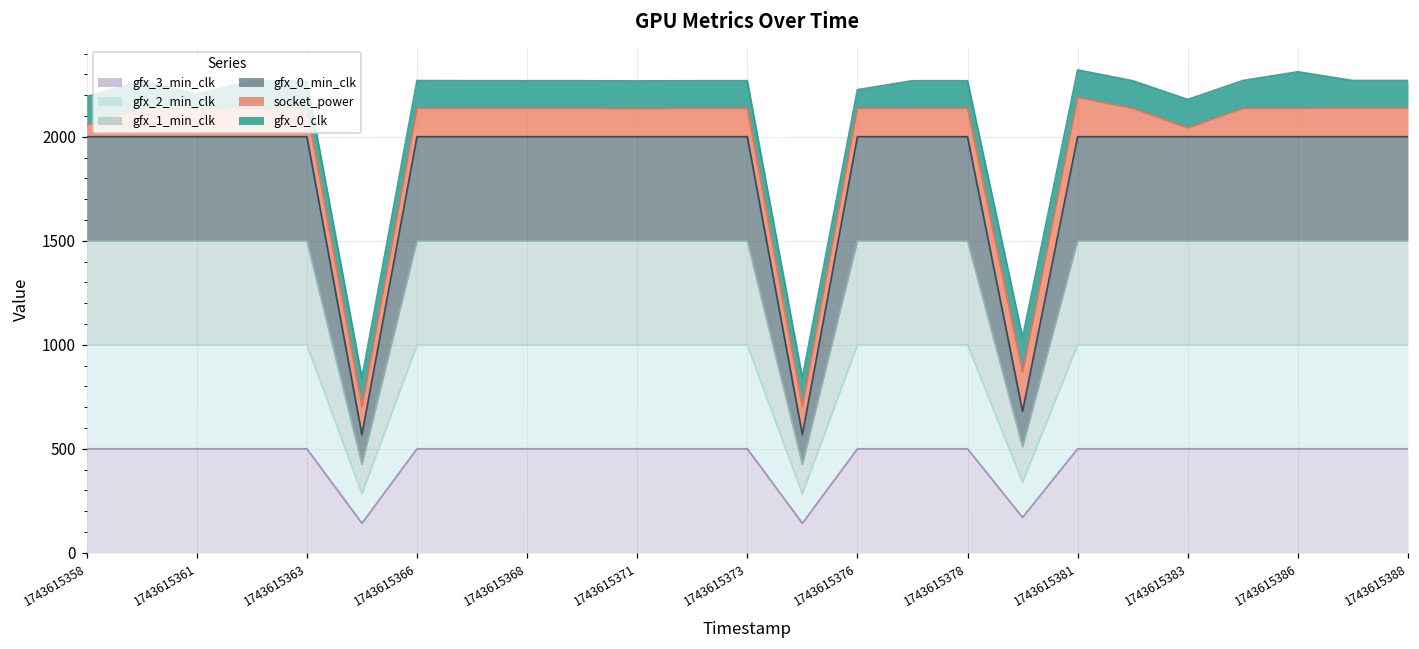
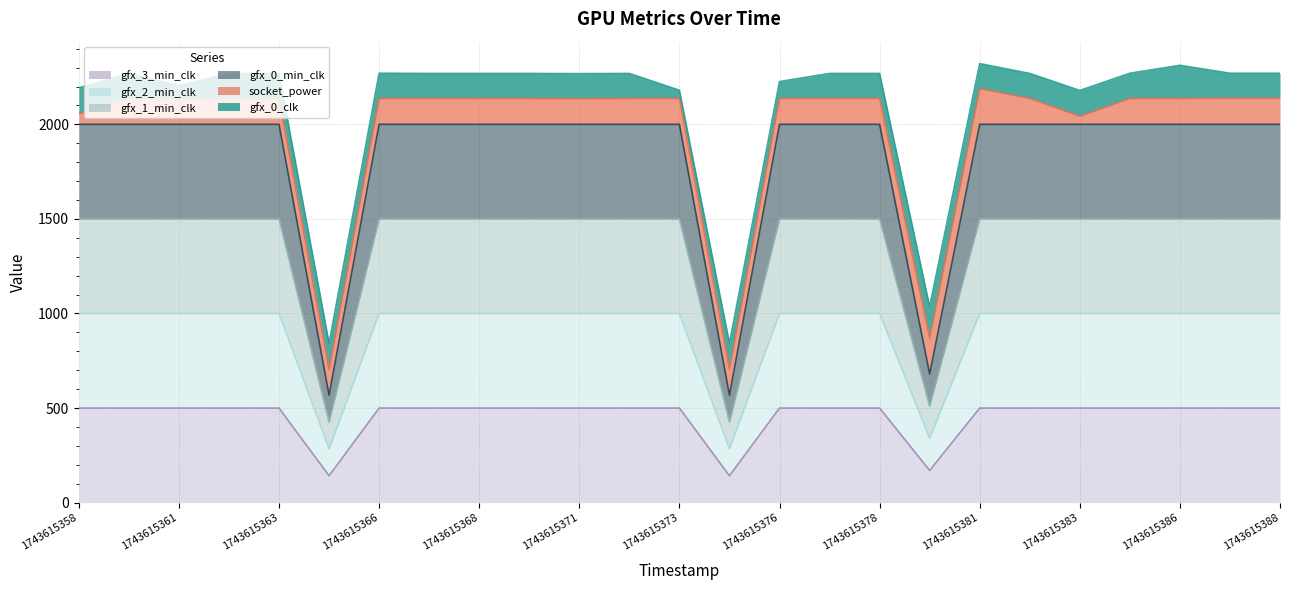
gfx_0_clk, 1743615373: 130 -> 40
